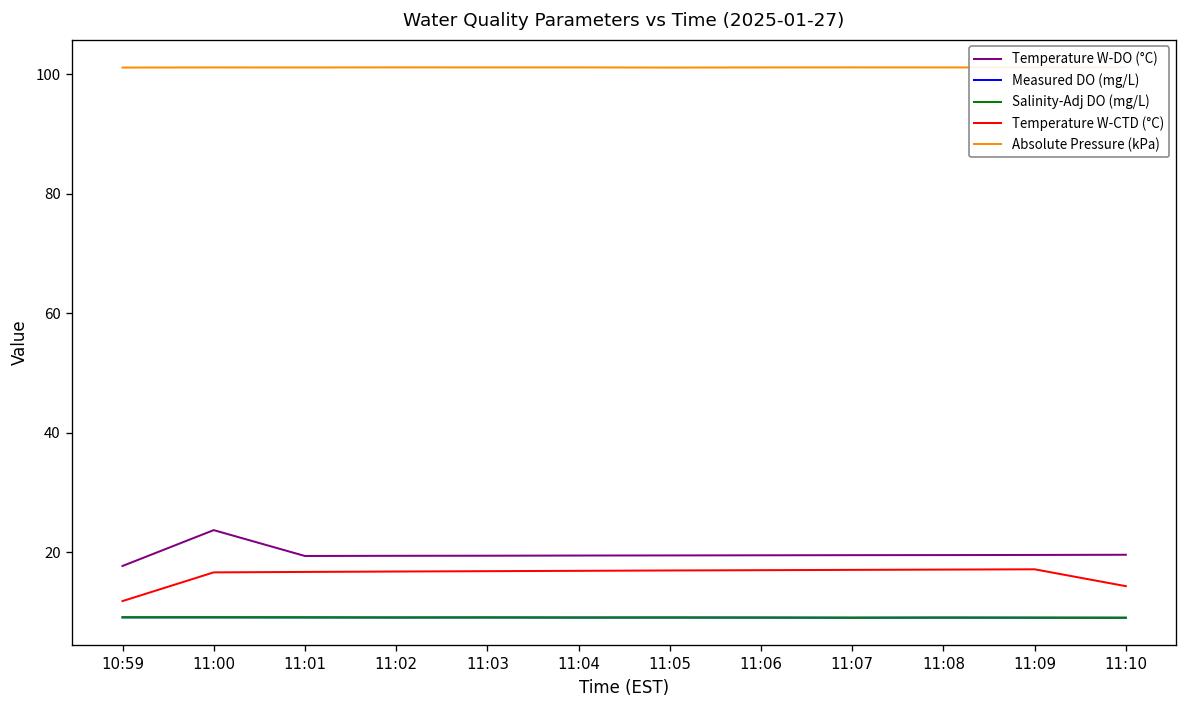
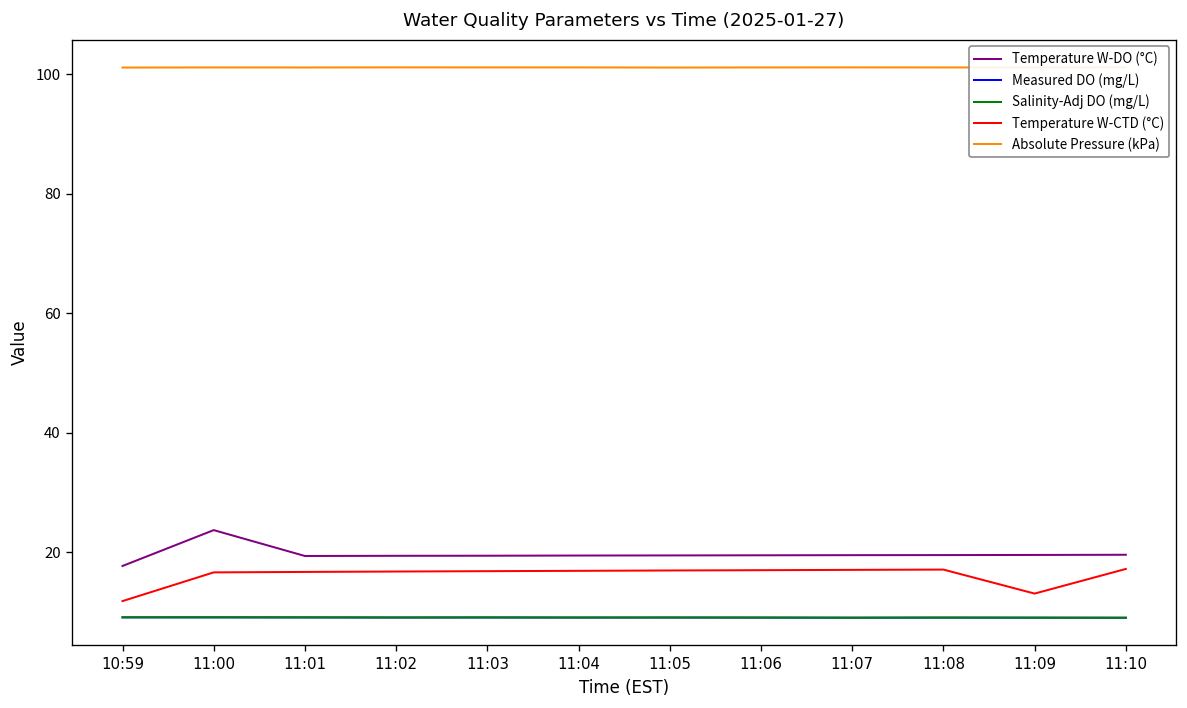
Temperature W-CTD (°C), 11:09: 17 -> 13
Temperature W-CTD (°C), 11:10: 14 -> 17
